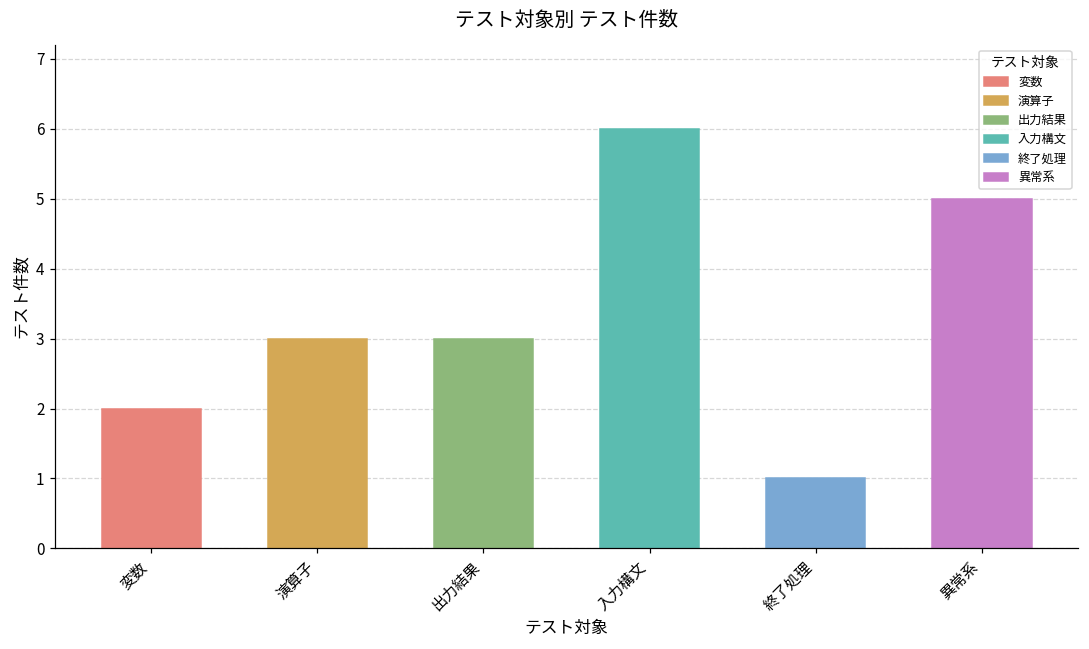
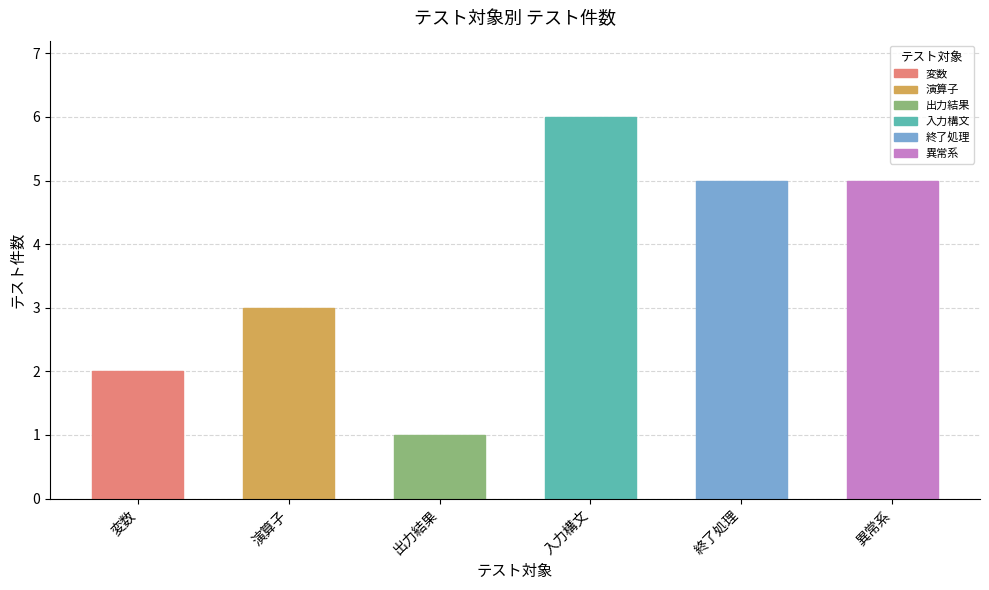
出力結果: 3 -> 1
終了処理: 1 -> 5
